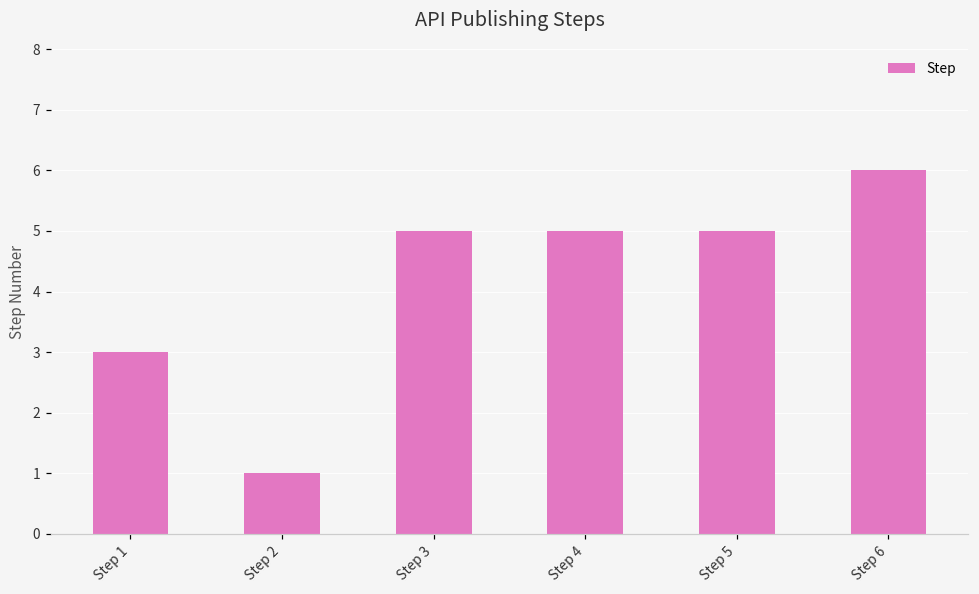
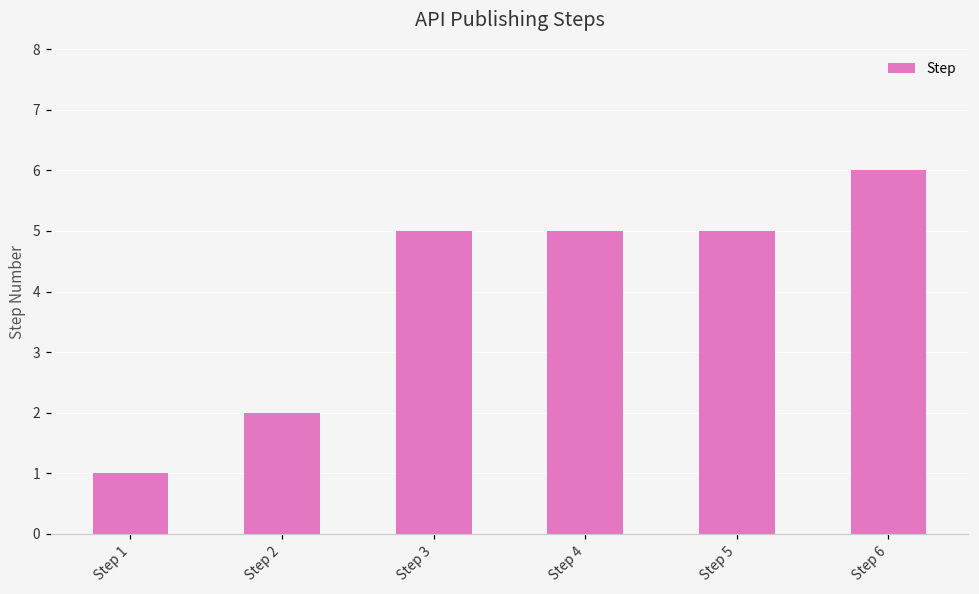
Step 1: 3 -> 1
Step 2: 1 -> 2
